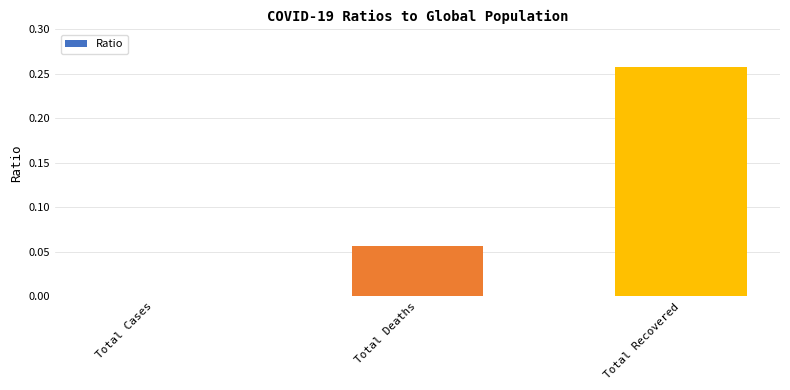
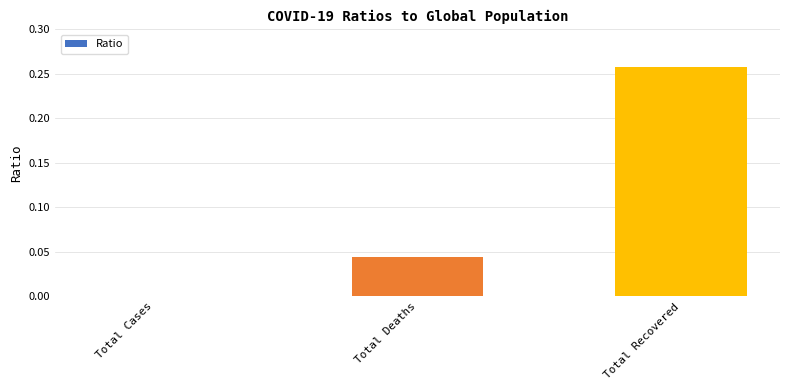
Total Deaths: 0.06 -> 0.04
